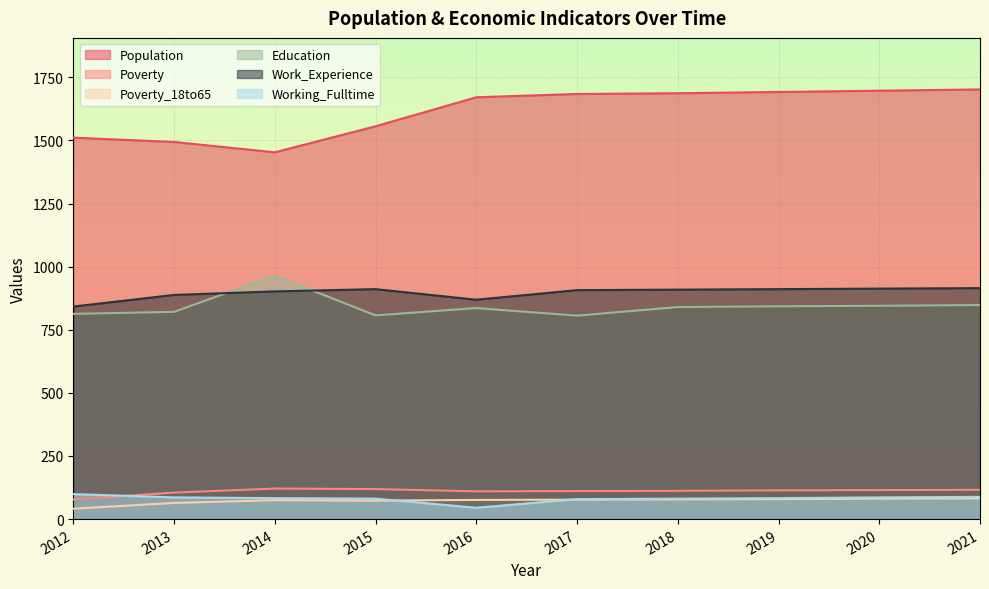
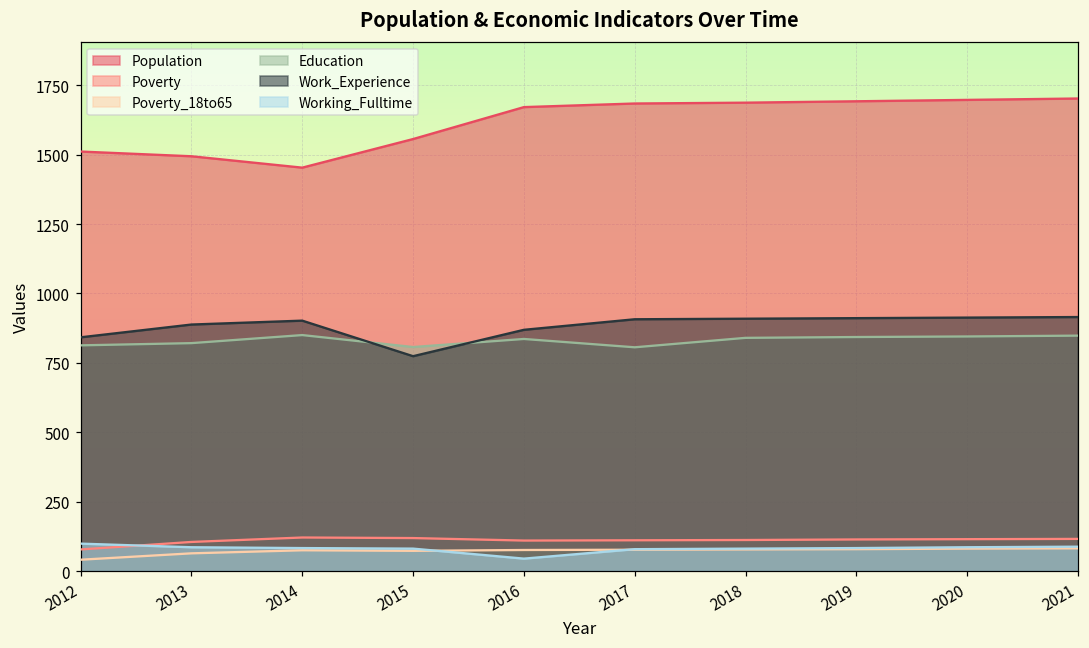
Education, 2014: 960 -> 850
Work_Experience, 2015: 910 -> 770
